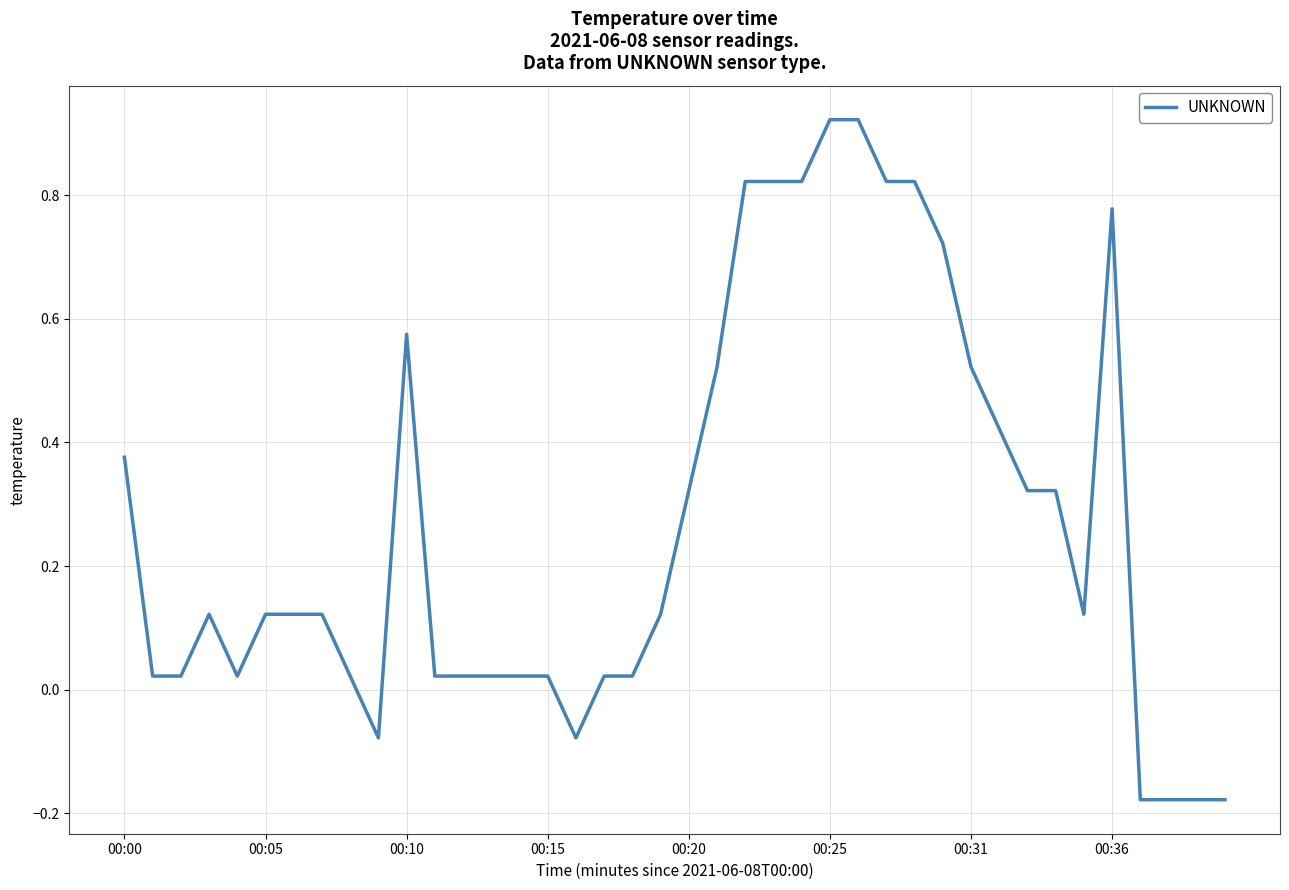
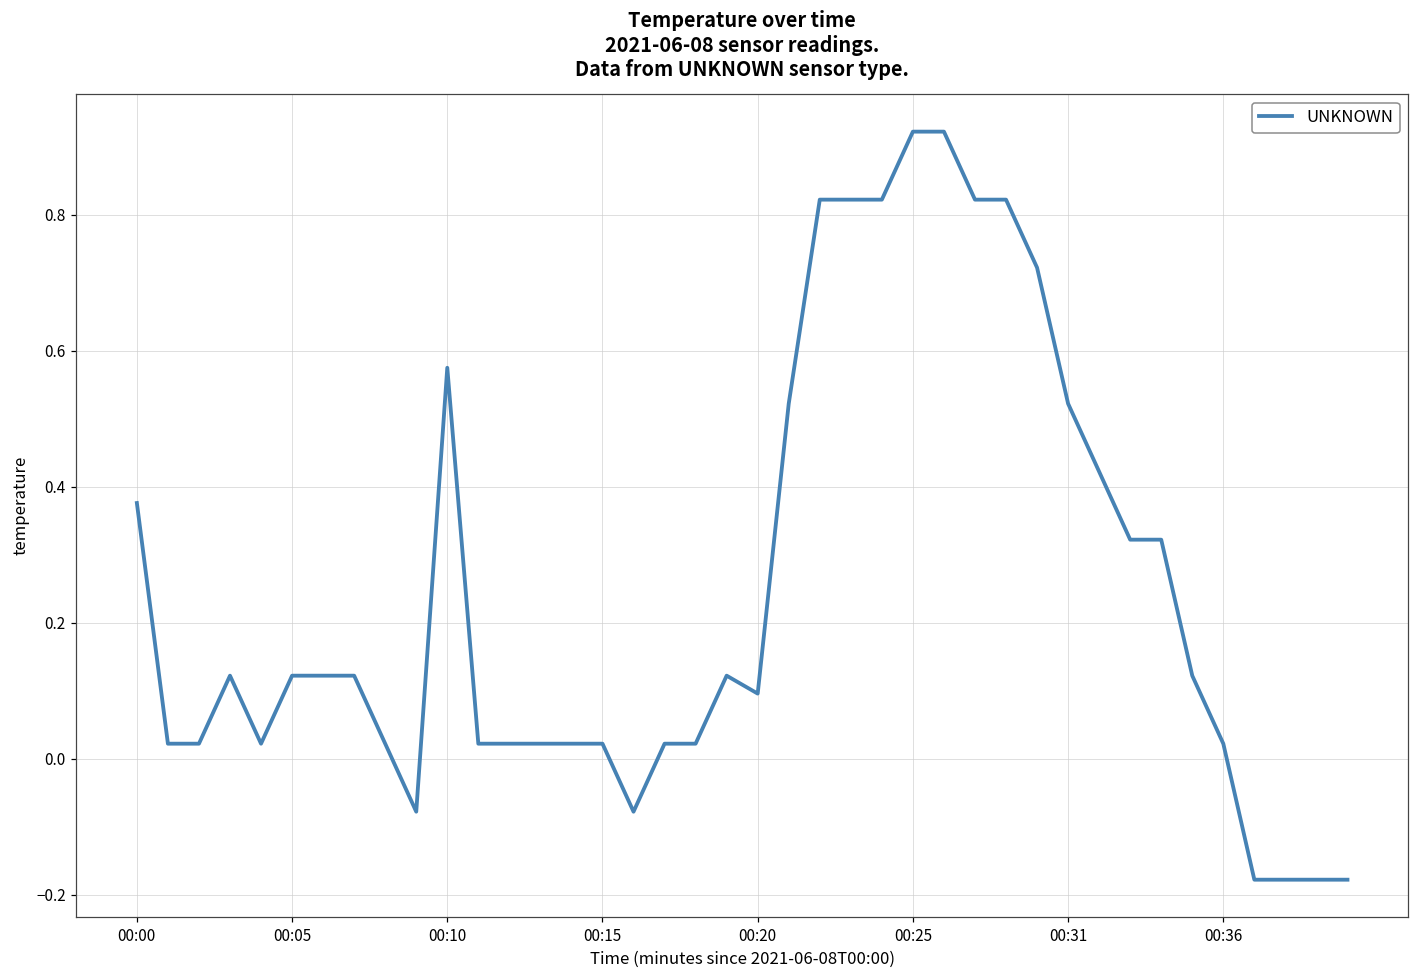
00:20: 0.32 -> 0.10
00:36: 0.78 -> 0.02
